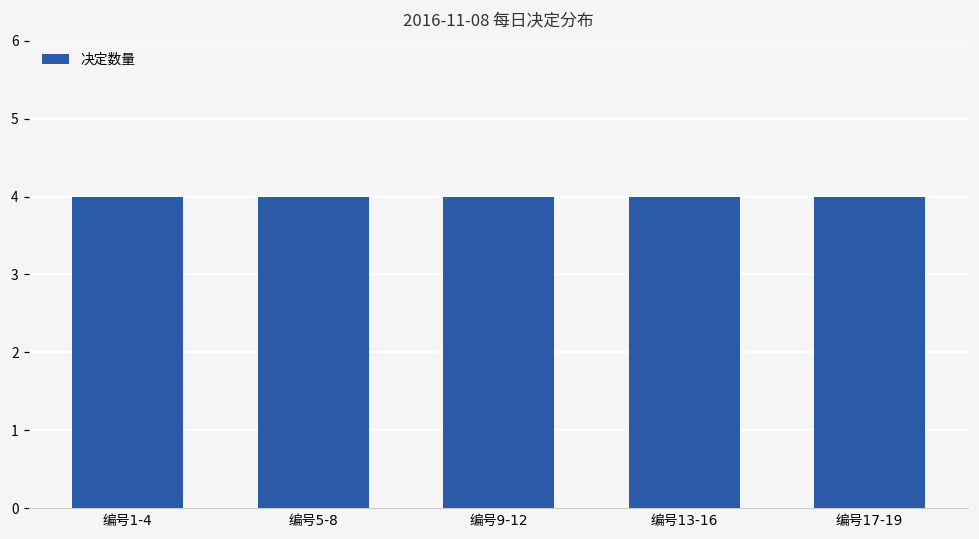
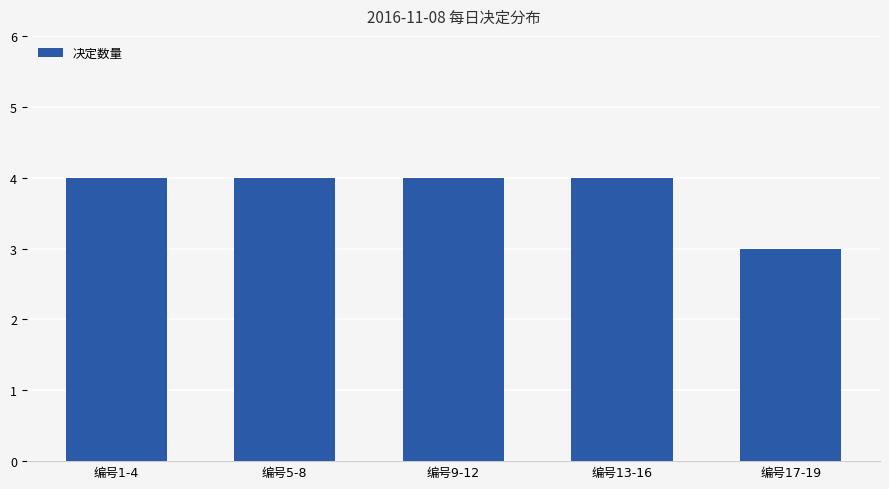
编号17-19: 4 -> 3
